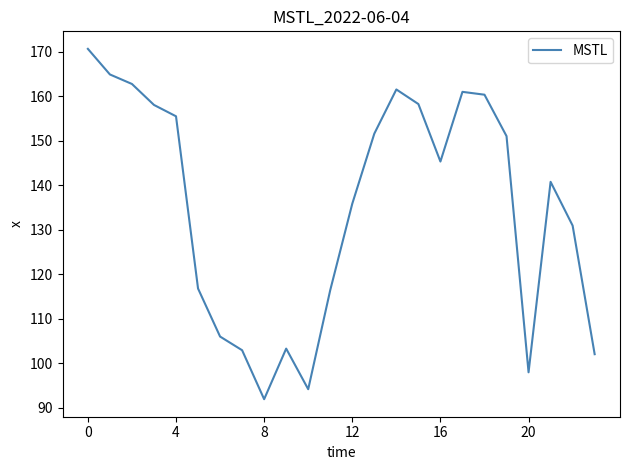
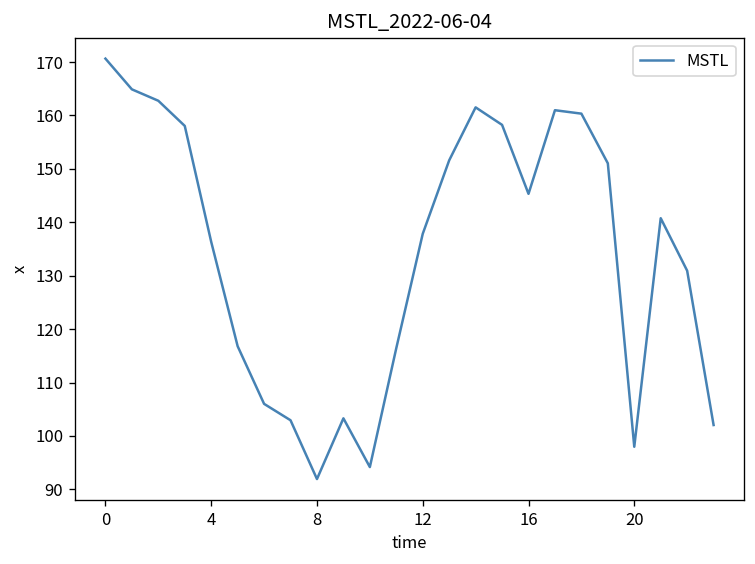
4: 155 -> 136
12: 136 -> 138
